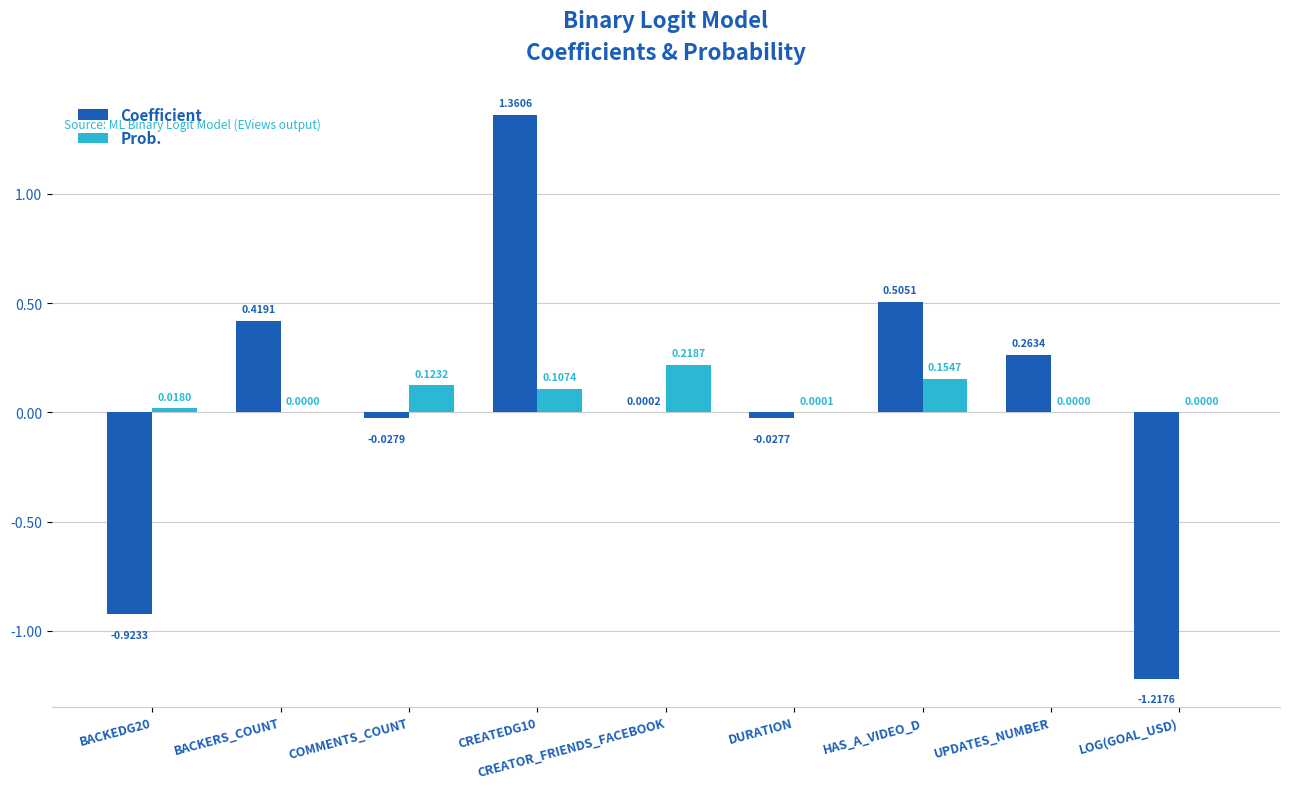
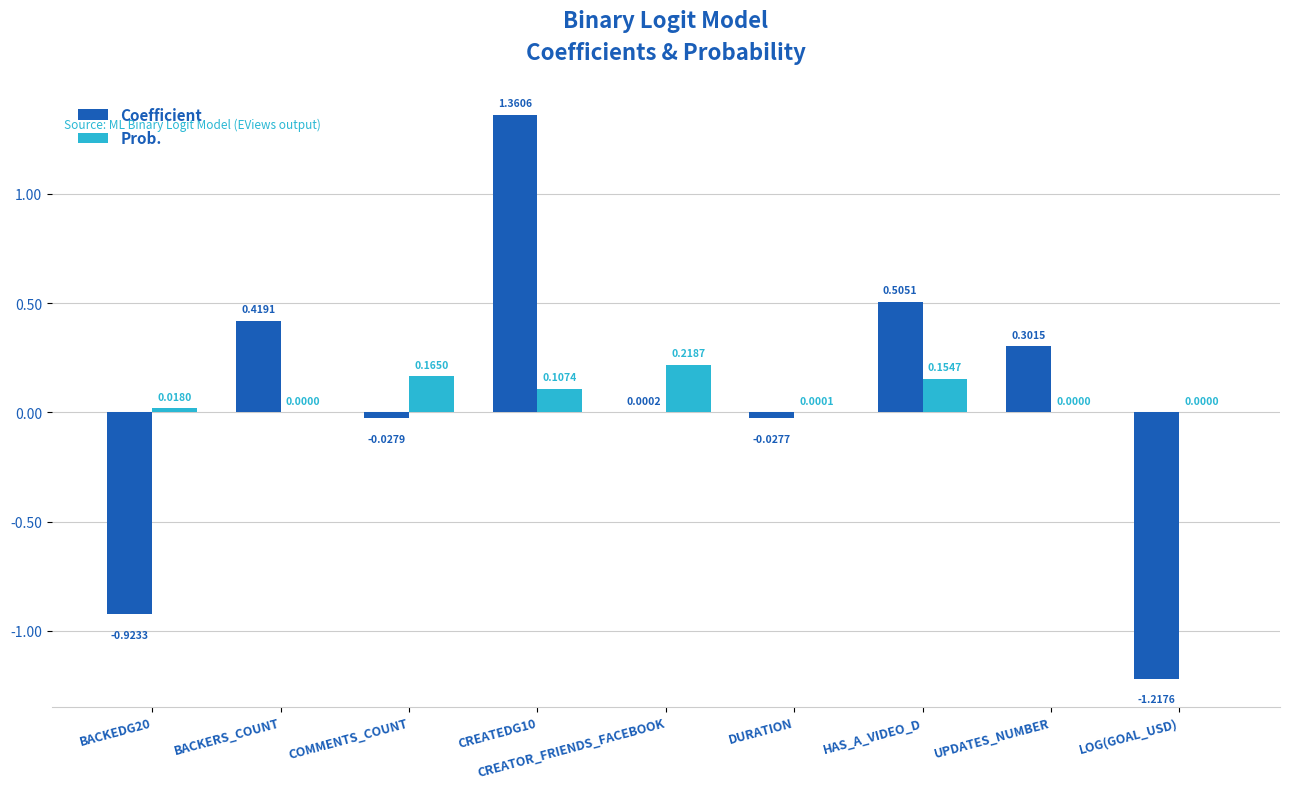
Prob., COMMENTS_COUNT: 0.1232 -> 0.1650
Coefficient, UPDATES_NUMBER: 0.2634 -> 0.3015
